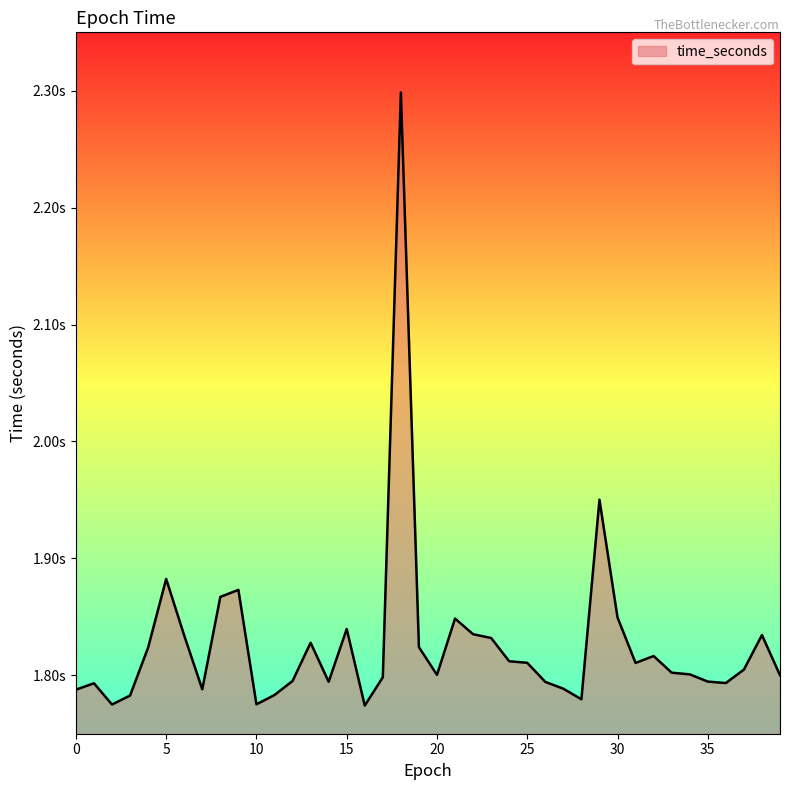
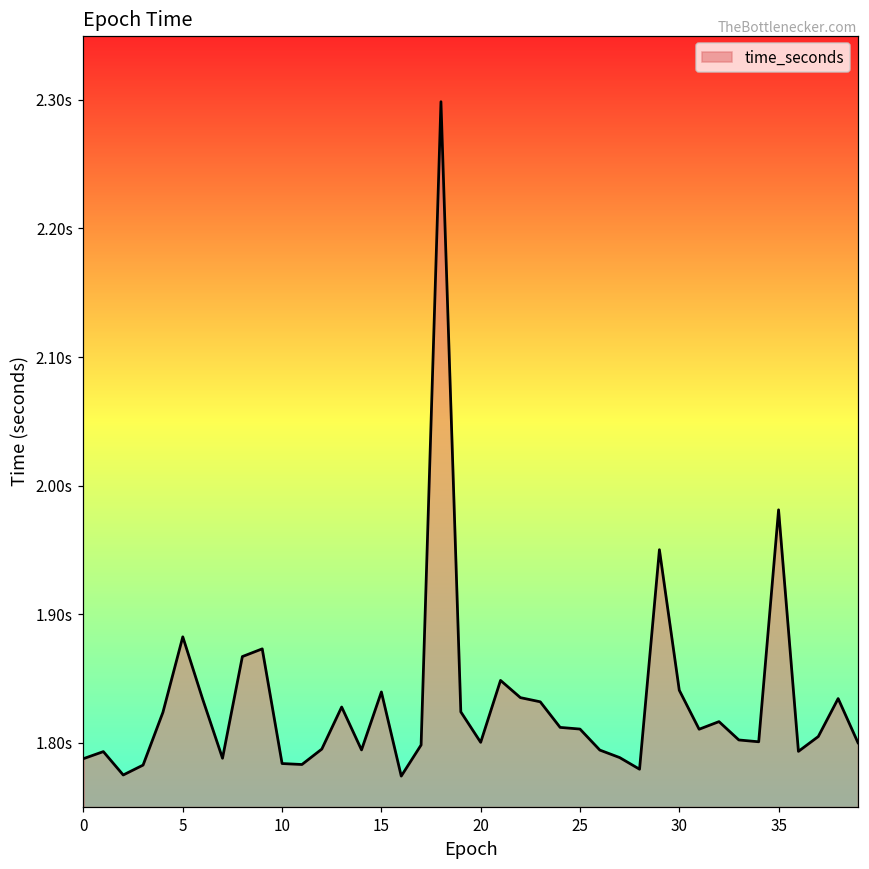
10: 1.775s -> 1.784s
30: 1.849s -> 1.841s
35: 1.795s -> 1.981s
